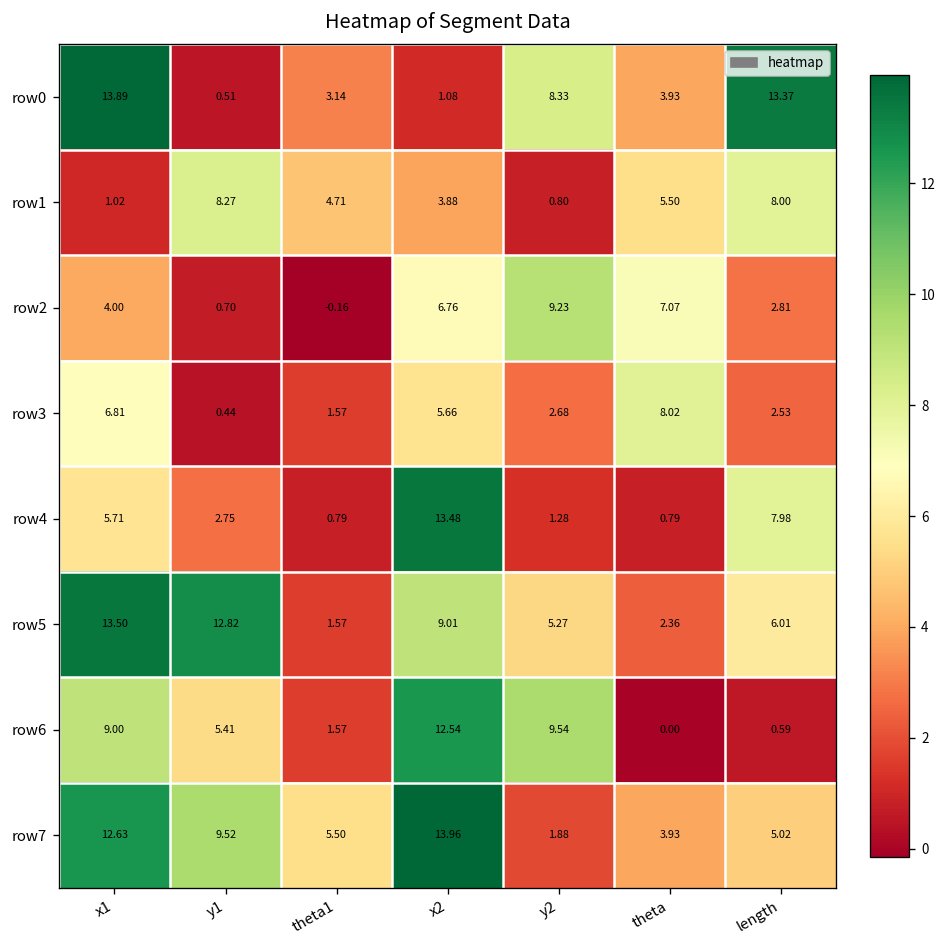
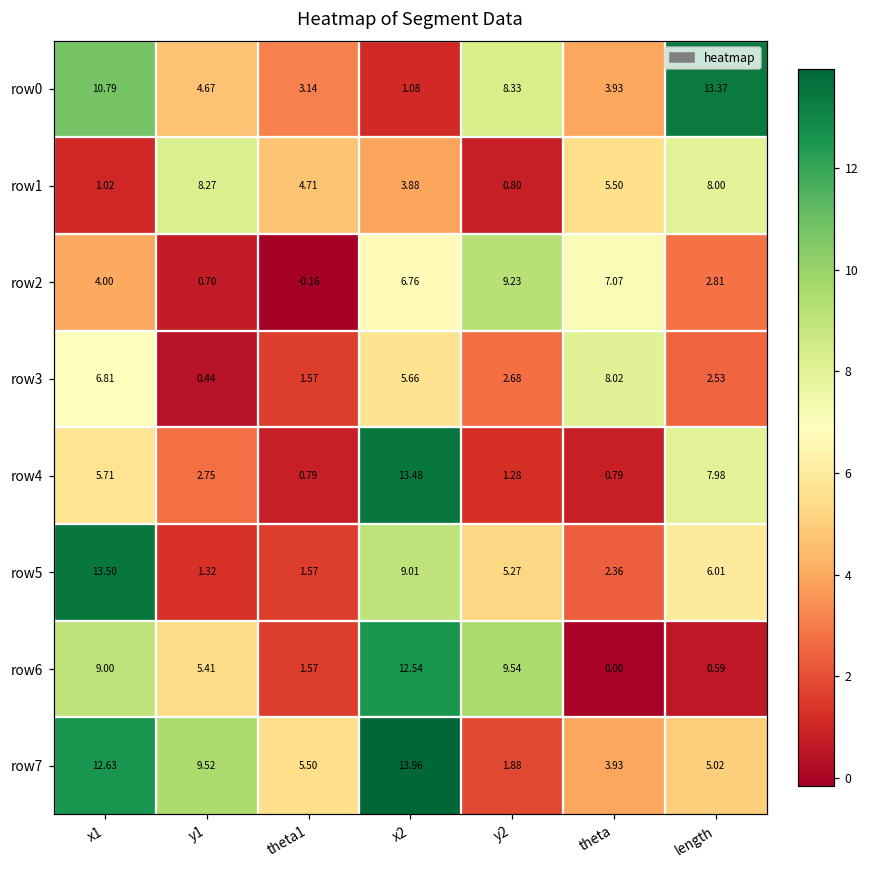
row0, x1: 13.89 -> 10.79
row0, y1: 0.51 -> 4.67
row5, y1: 12.82 -> 1.32
